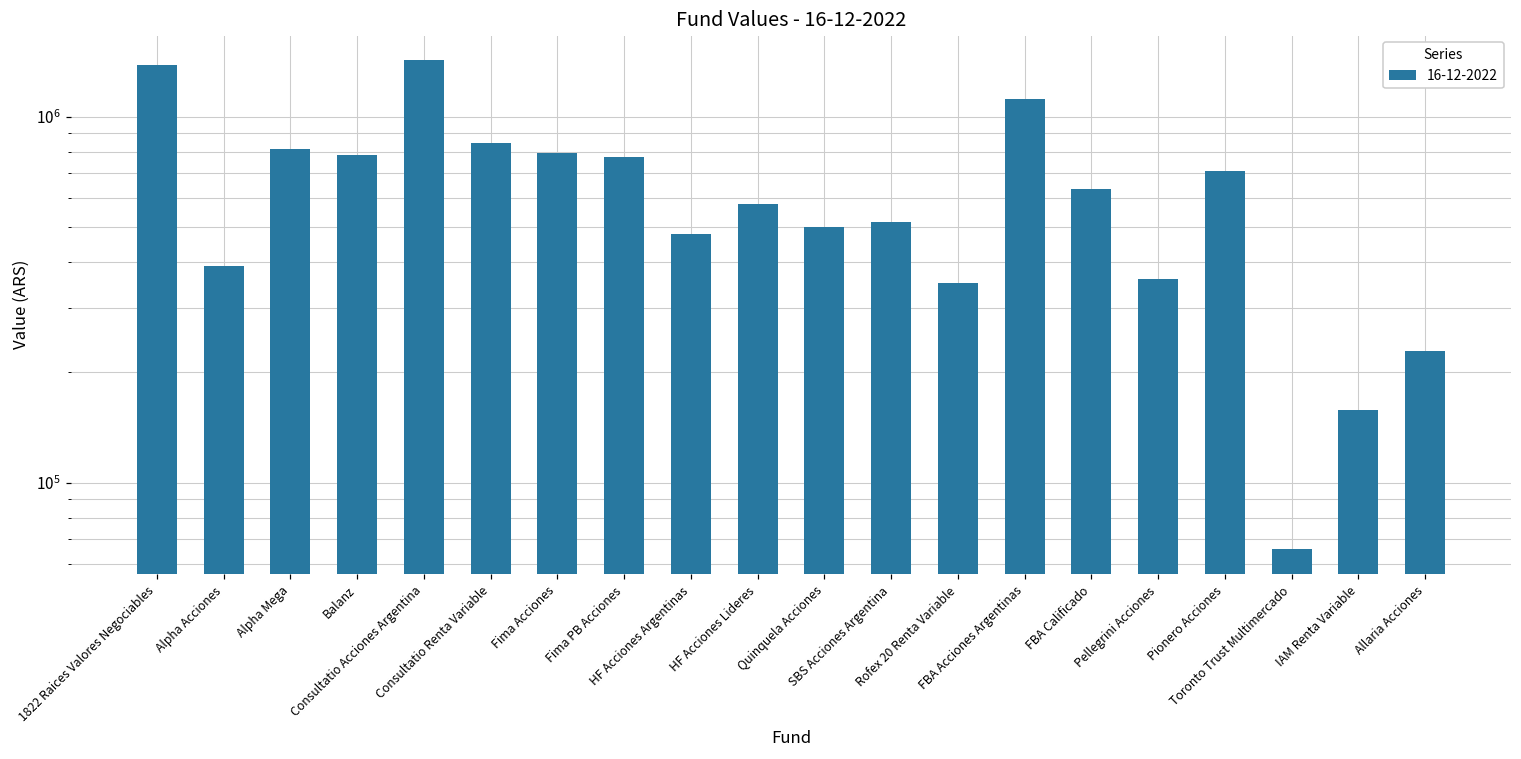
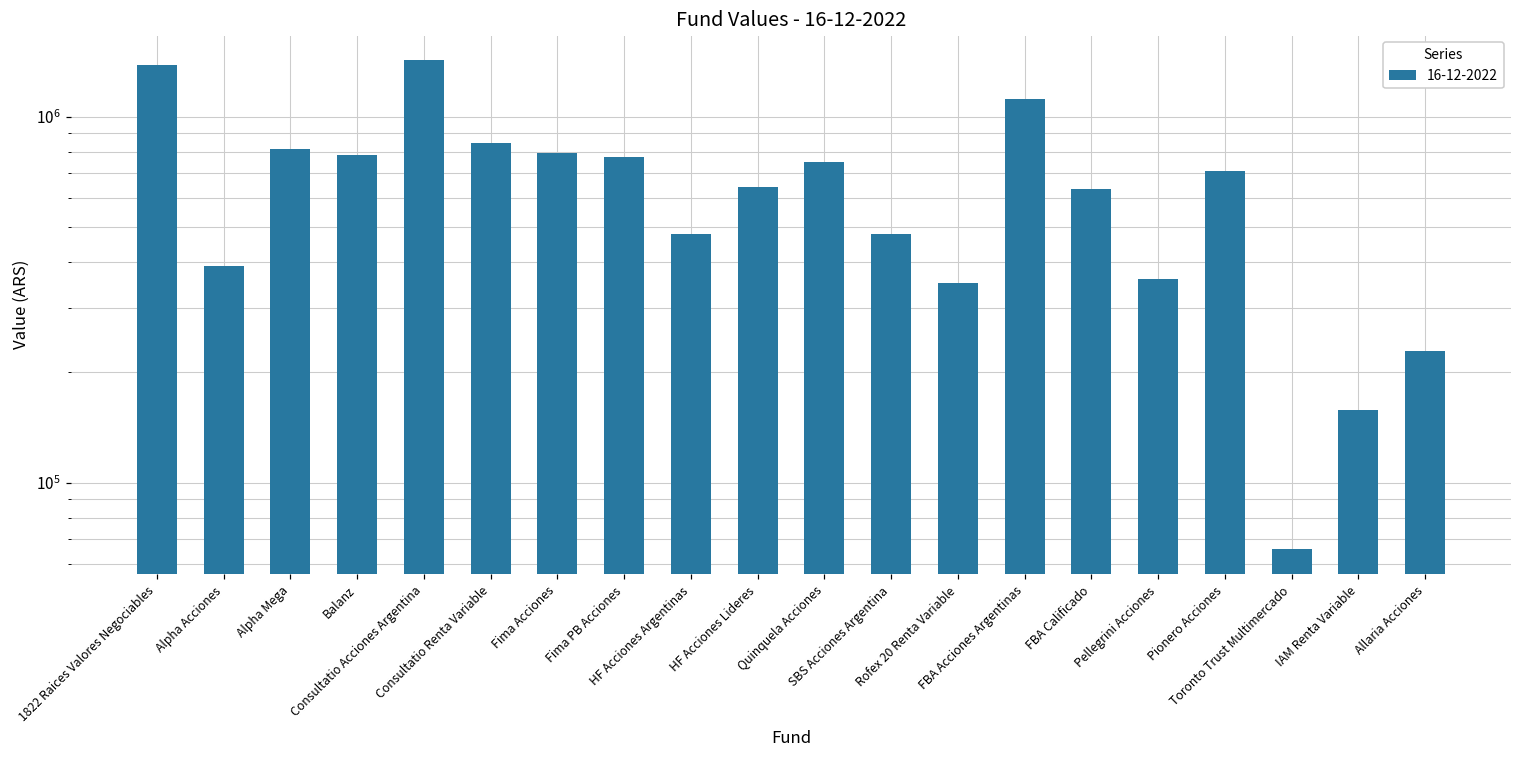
HF Acciones Lideres: 580000 -> 640000
Quinquela Acciones: 500000 -> 750000
SBS Acciones Argentina: 510000 -> 480000
